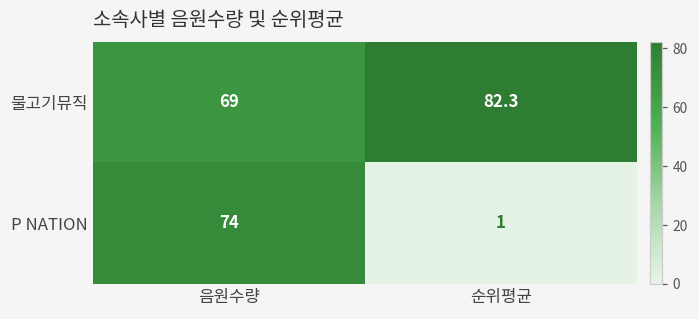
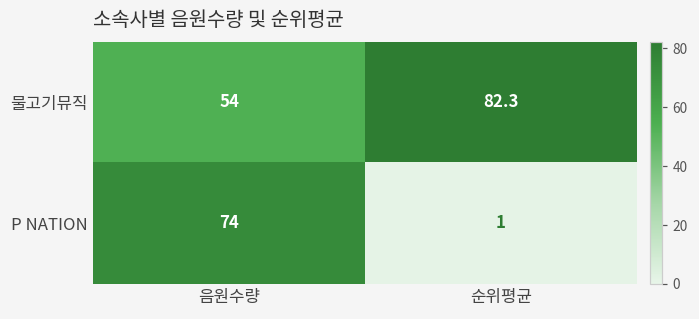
물고기뮤직, 음원수량: 69 -> 54
